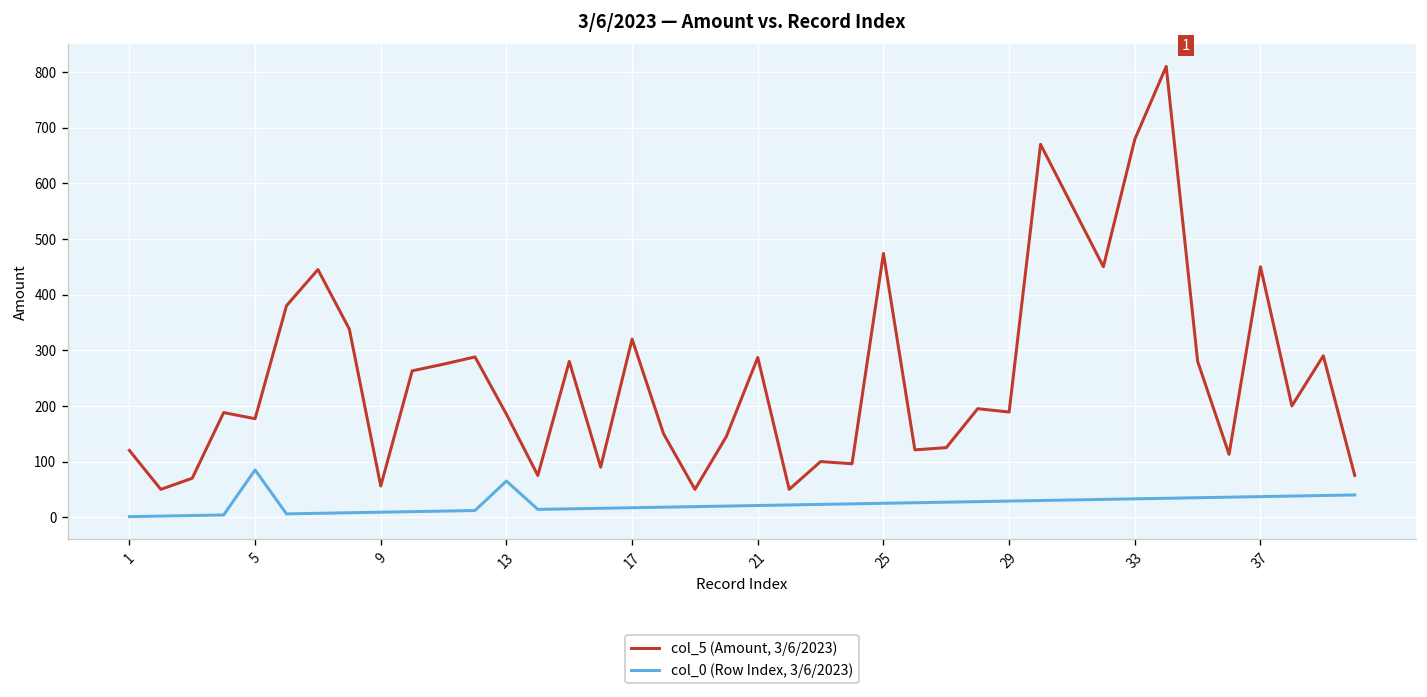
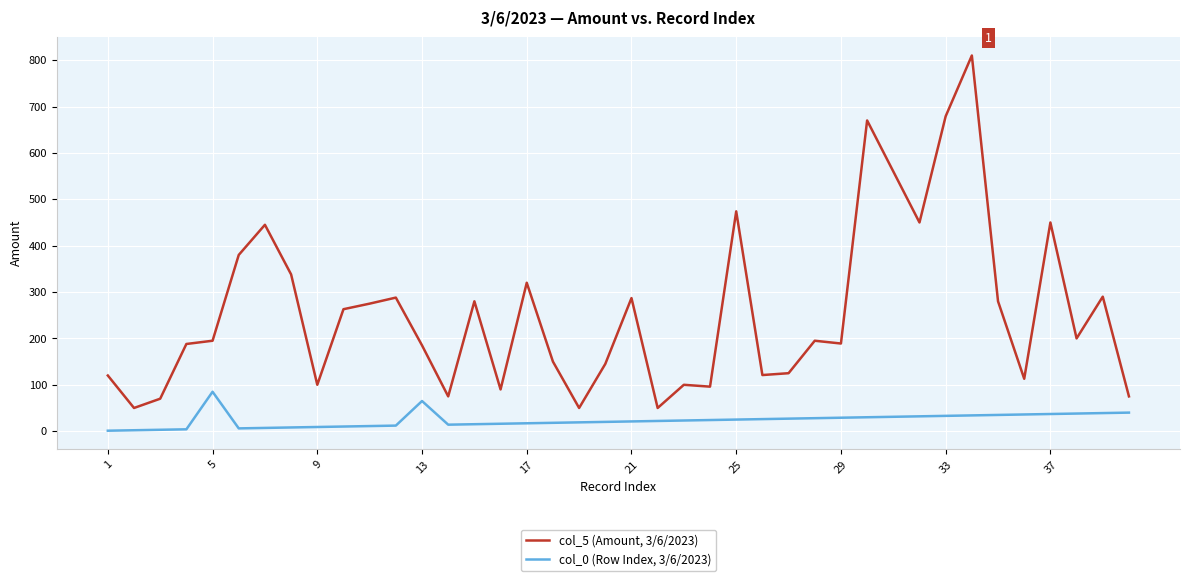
col_5 (Amount, 3/6/2023), 5: 180 -> 200
col_5 (Amount, 3/6/2023), 9: 60 -> 100
